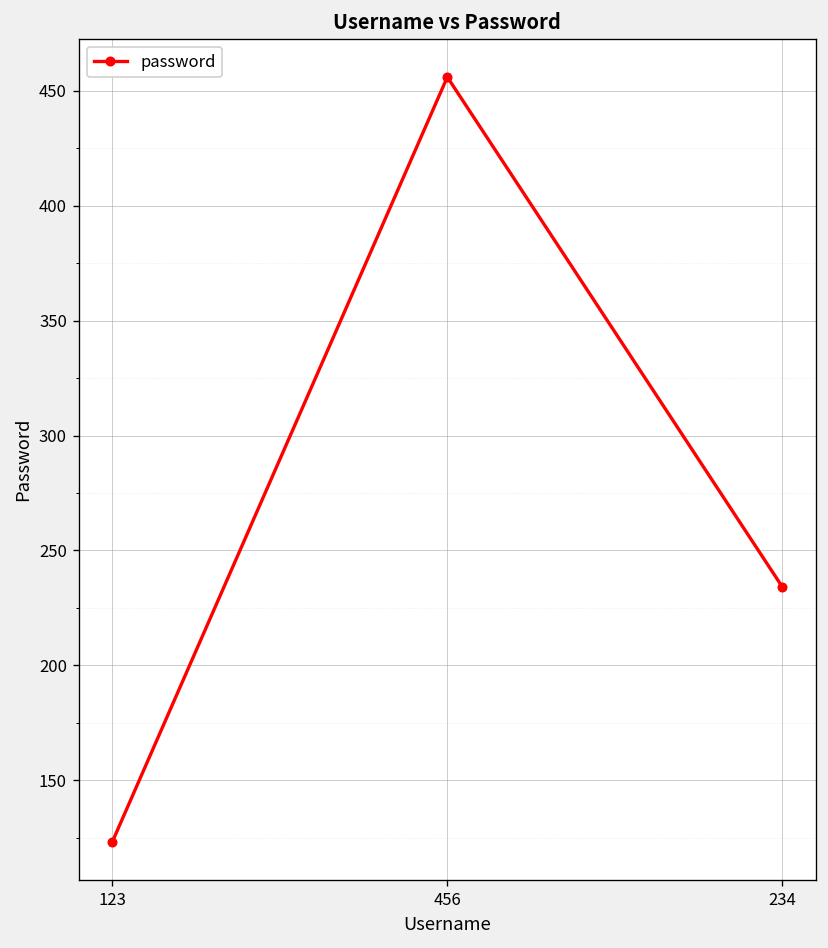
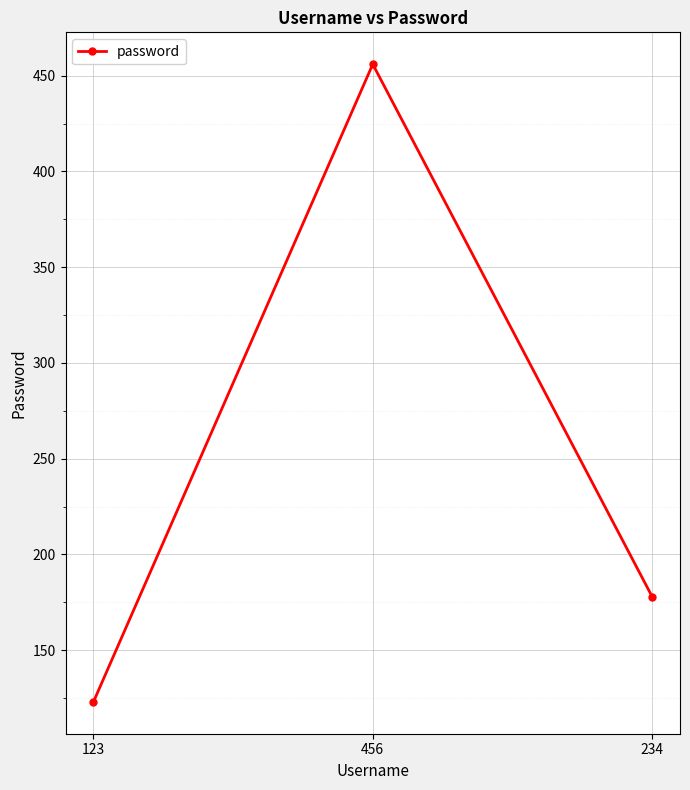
234: 234 -> 178
